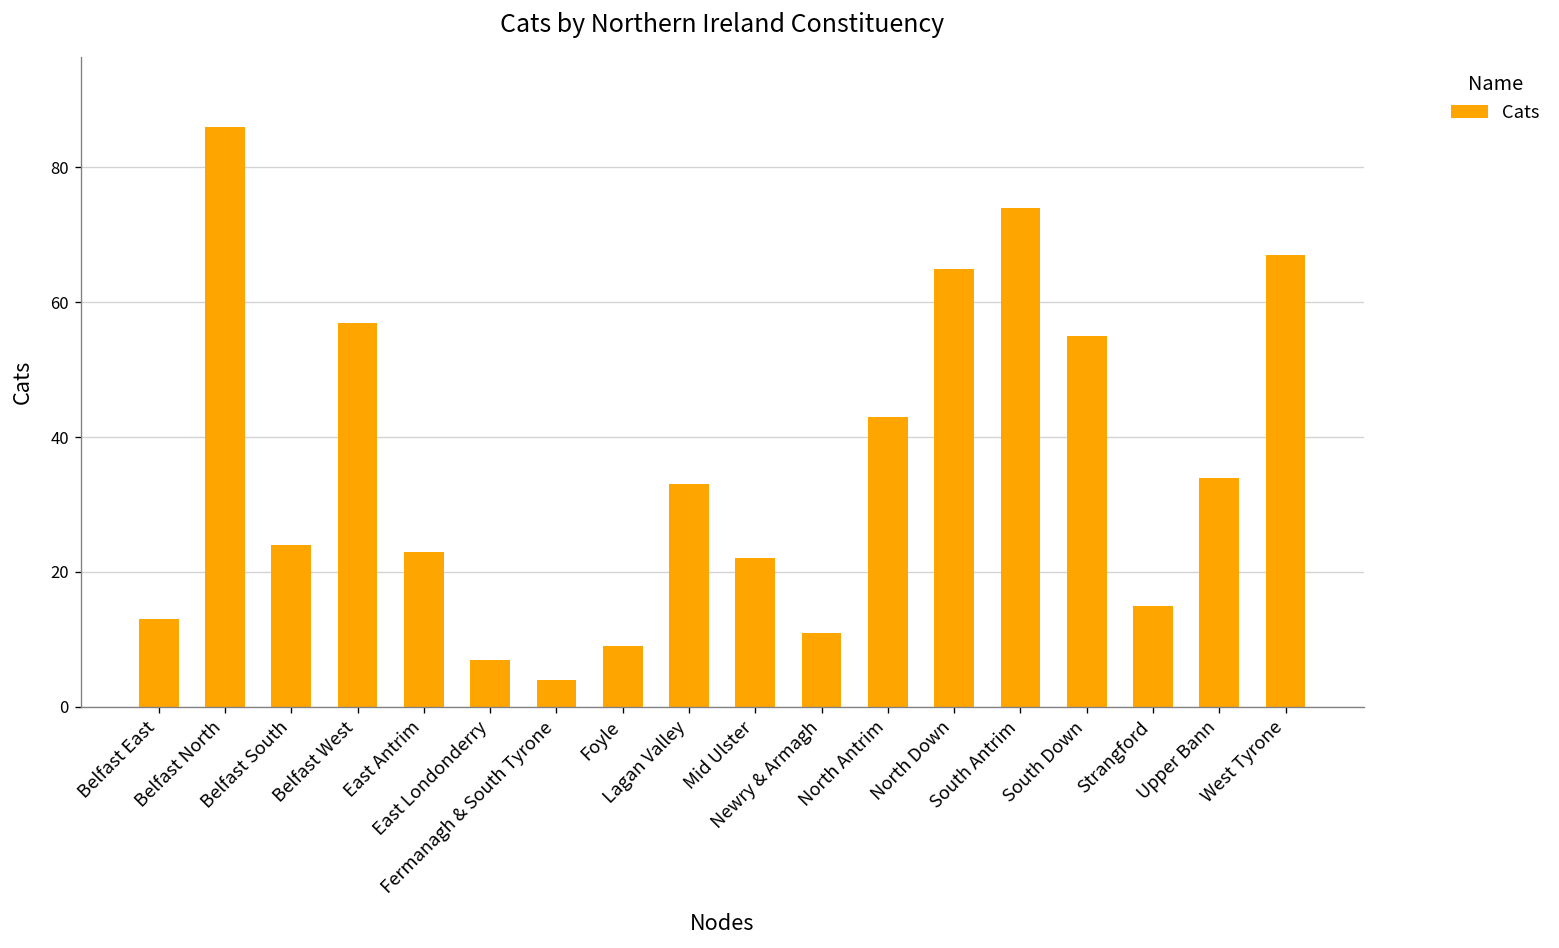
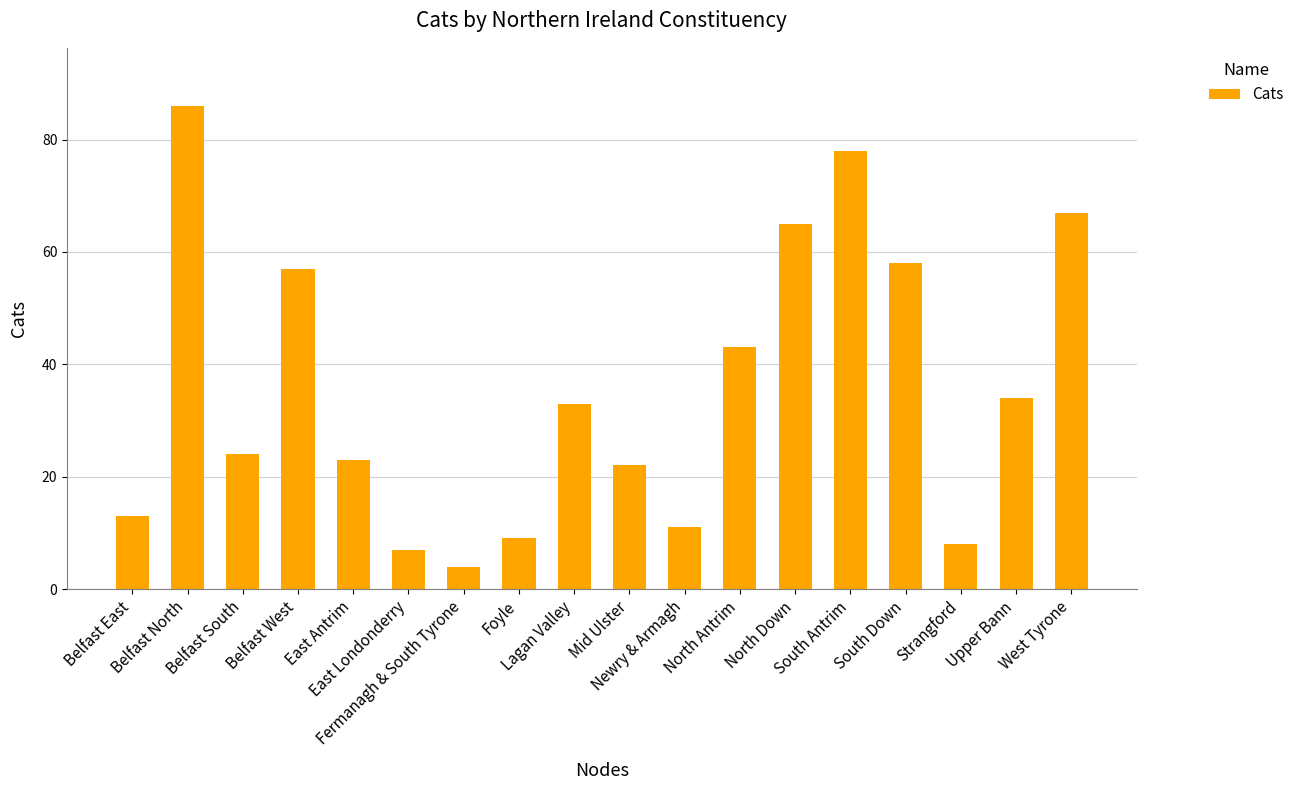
South Antrim: 74 -> 78
South Down: 55 -> 58
Strangford: 15 -> 8
